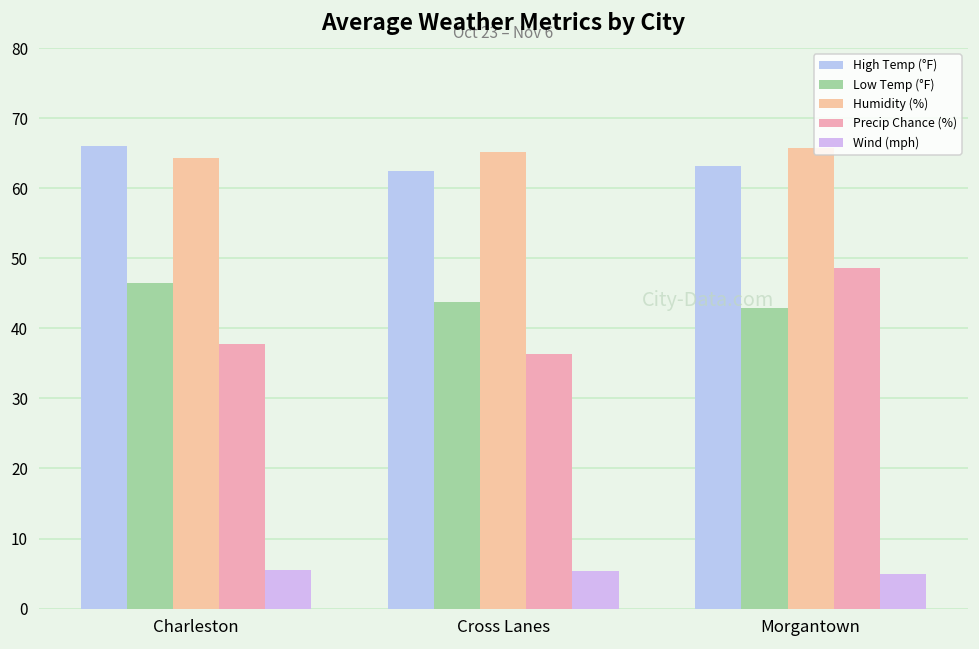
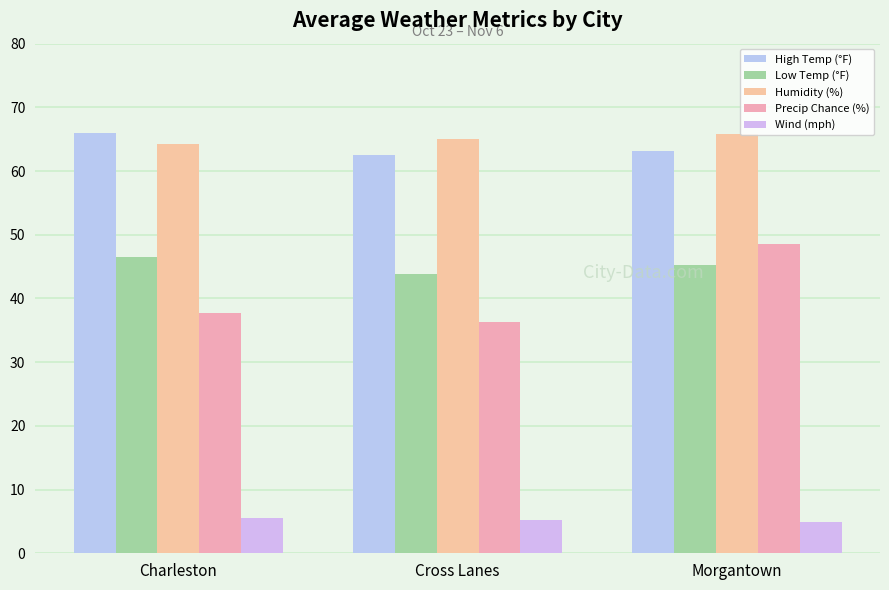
Low Temp (°F), Morgantown: 43 -> 45
